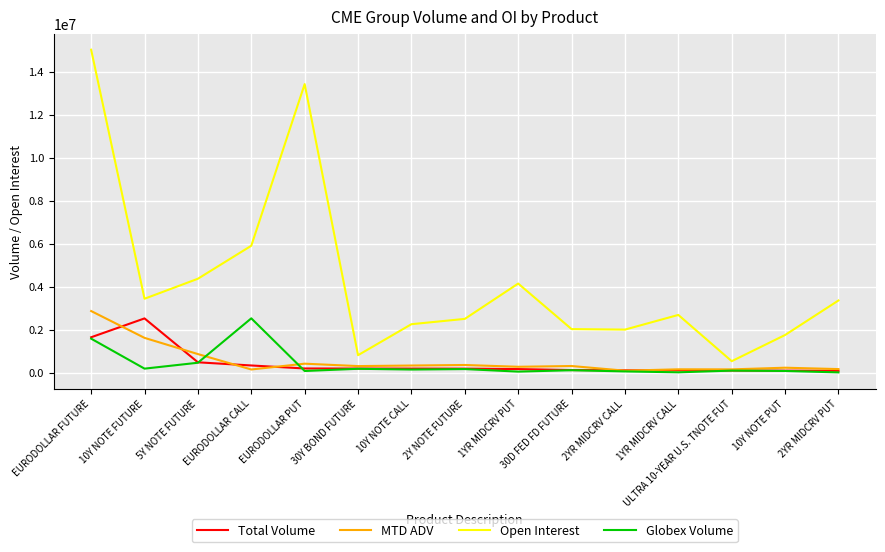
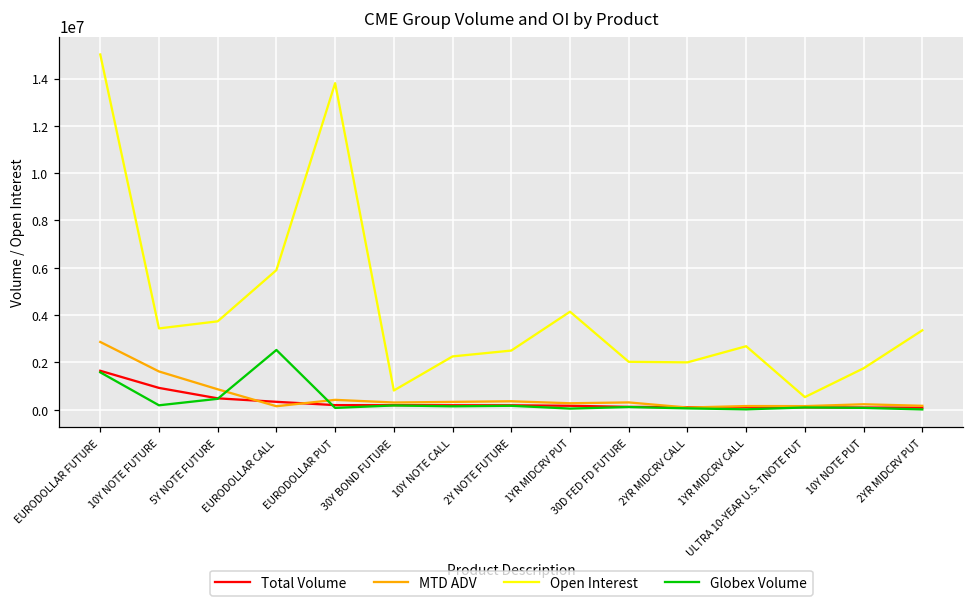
Total Volume, 10Y NOTE FUTURE: 2500000 -> 900000
Open Interest, 5Y NOTE FUTURE: 4400000 -> 3700000
Open Interest, EURODOLLAR PUT: 13400000 -> 13800000
